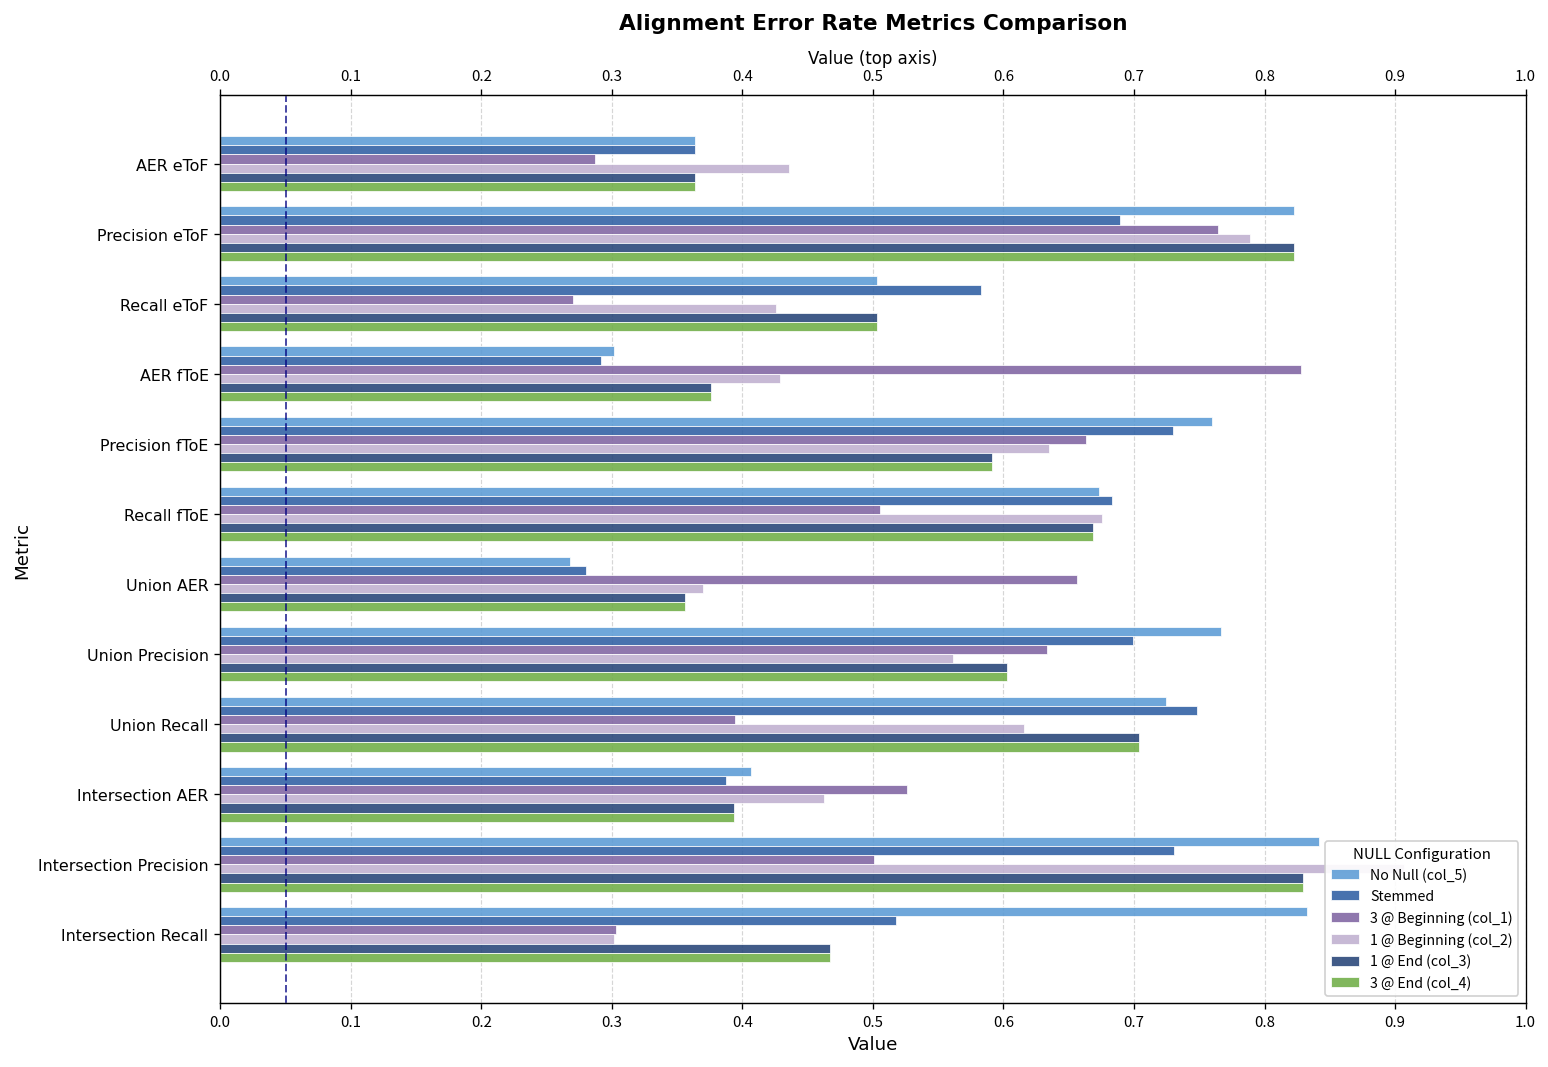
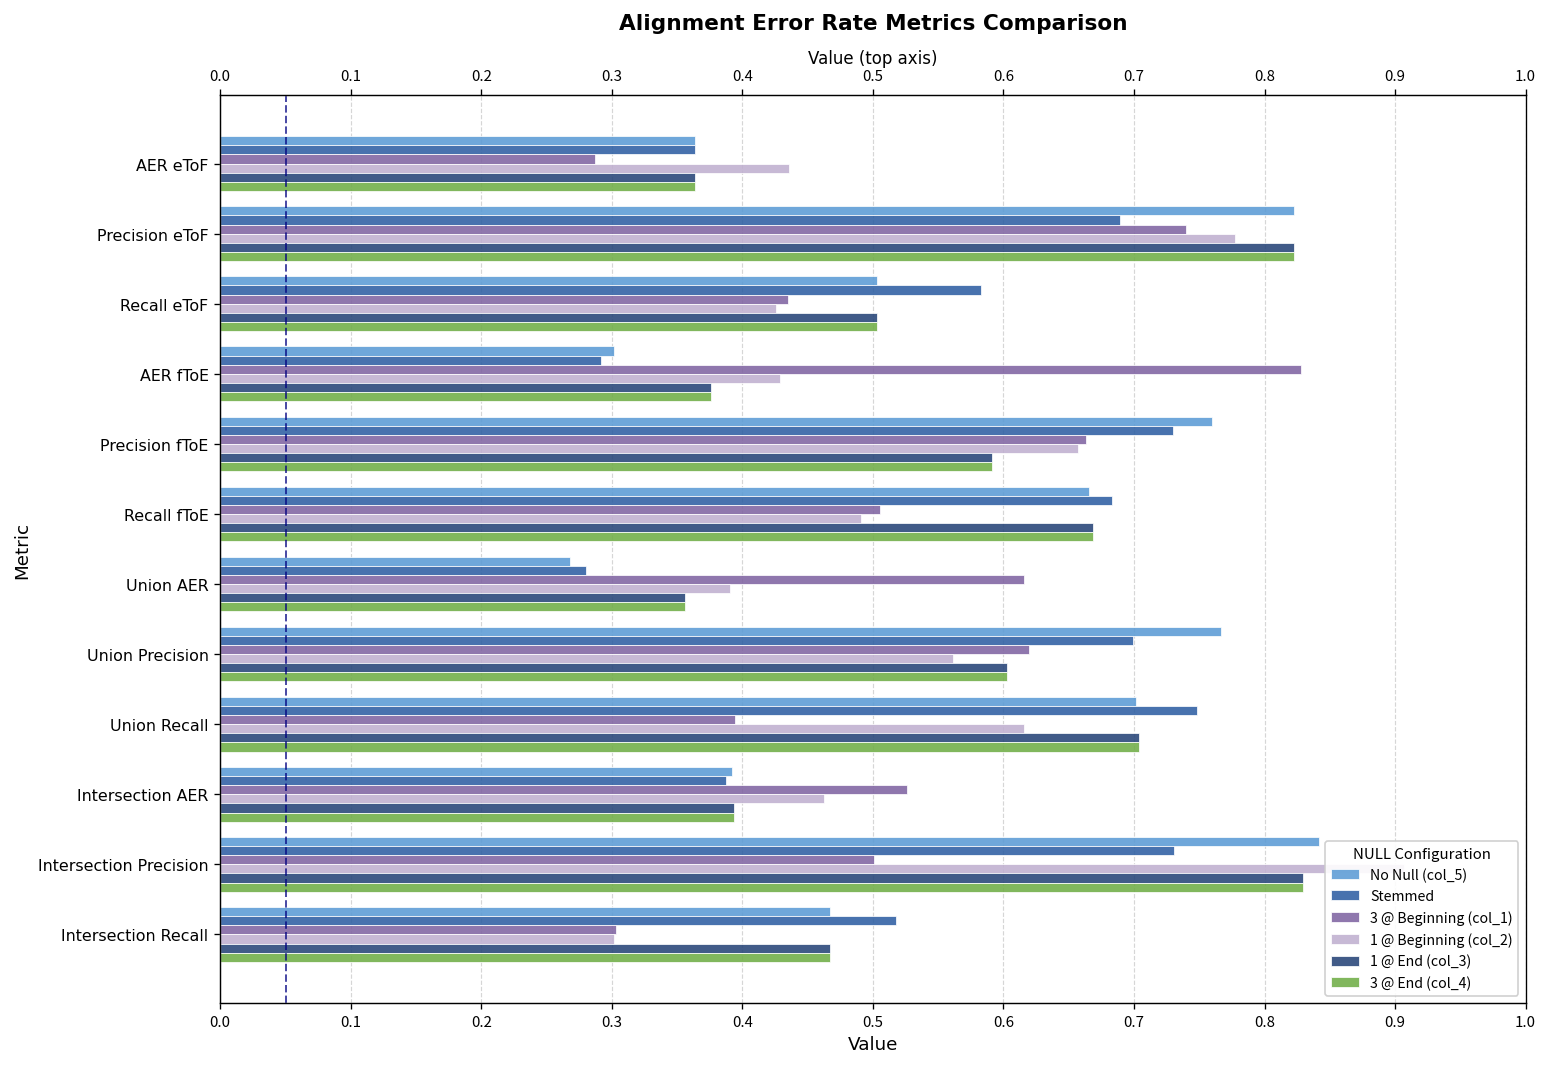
3 @ Beginning (col_1), Precision eToF: 0.764 -> 0.740
1 @ Beginning (col_2), Precision eToF: 0.789 -> 0.777
3 @ Beginning (col_1), Recall eToF: 0.271 -> 0.435
1 @ Beginning (col_2), Precision fToE: 0.635 -> 0.657
No Null (col_5), Recall fToE: 0.673 -> 0.666
1 @ Beginning (col_2), Recall fToE: 0.675 -> 0.491
3 @ Beginning (col_1), Union AER: 0.657 -> 0.615
1 @ Beginning (col_2), Union AER: 0.370 -> 0.390
3 @ Beginning (col_1), Union Precision: 0.633 -> 0.620
No Null (col_5), Union Recall: 0.725 -> 0.701
No Null (col_5), Intersection AER: 0.407 -> 0.392
No Null (col_5), Intersection Recall: 0.833 -> 0.467
